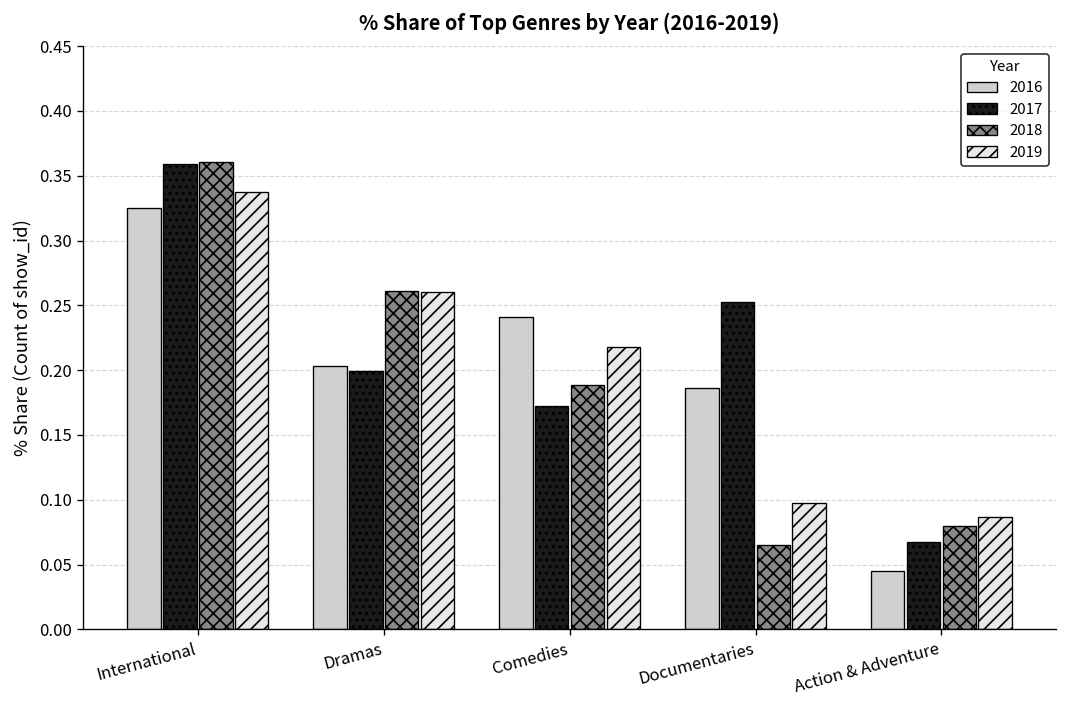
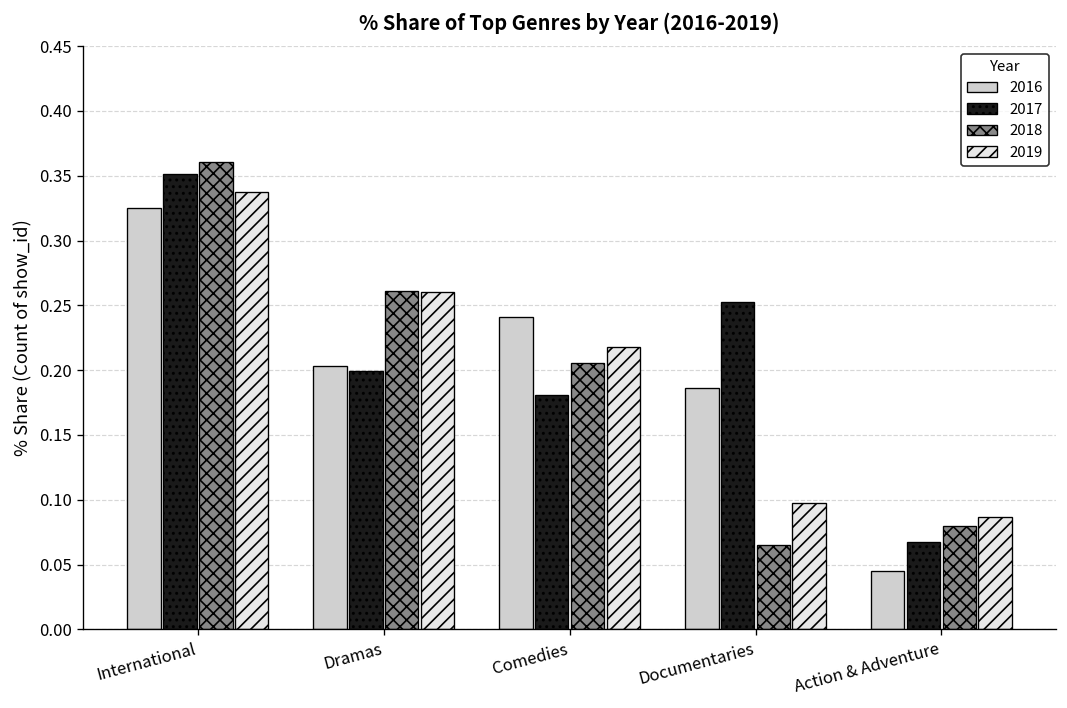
2017, International: 0.359 -> 0.352
2017, Comedies: 0.172 -> 0.181
2018, Comedies: 0.189 -> 0.205
